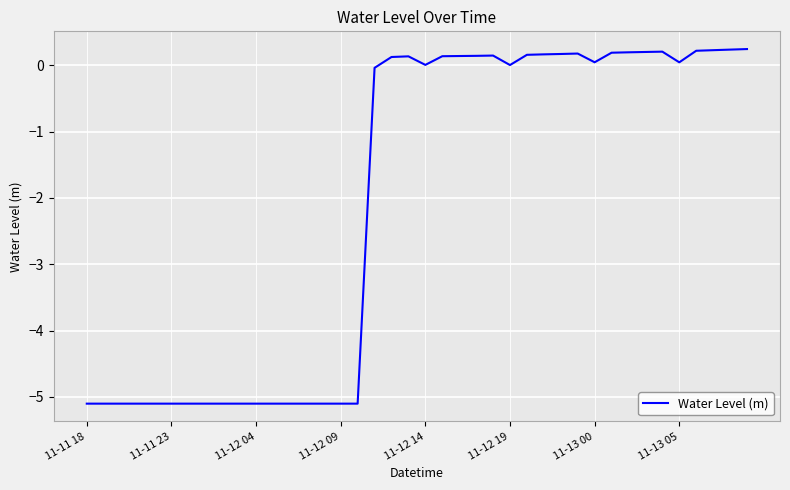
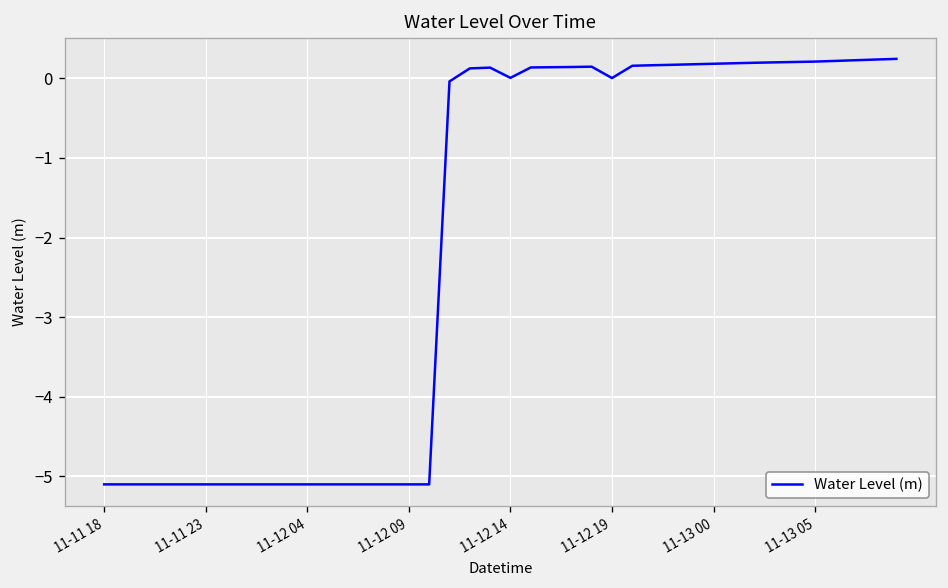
11-13 00: 0.0 -> 0.2
11-13 05: 0.0 -> 0.2
